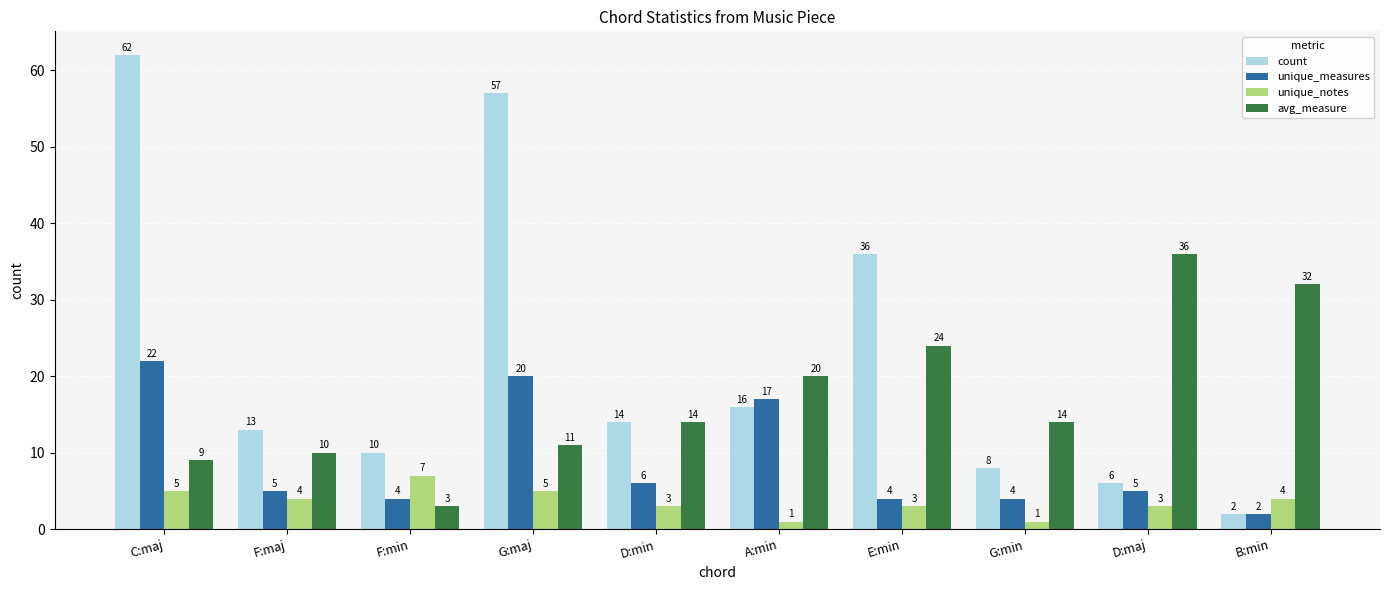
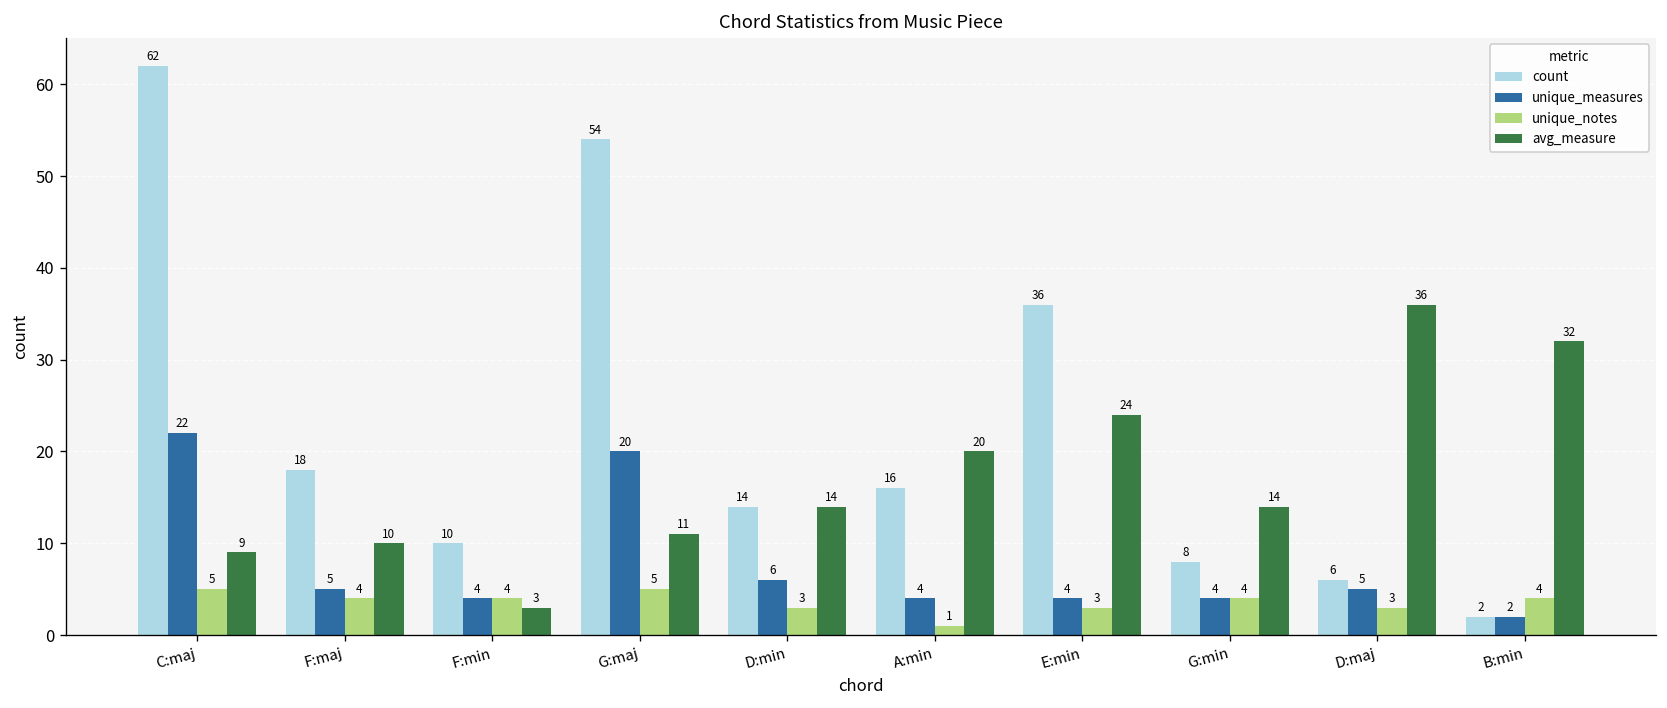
count, F:maj: 13 -> 18
unique_notes, F:min: 7 -> 4
count, G:maj: 57 -> 54
unique_measures, A:min: 17 -> 4
unique_notes, G:min: 1 -> 4
